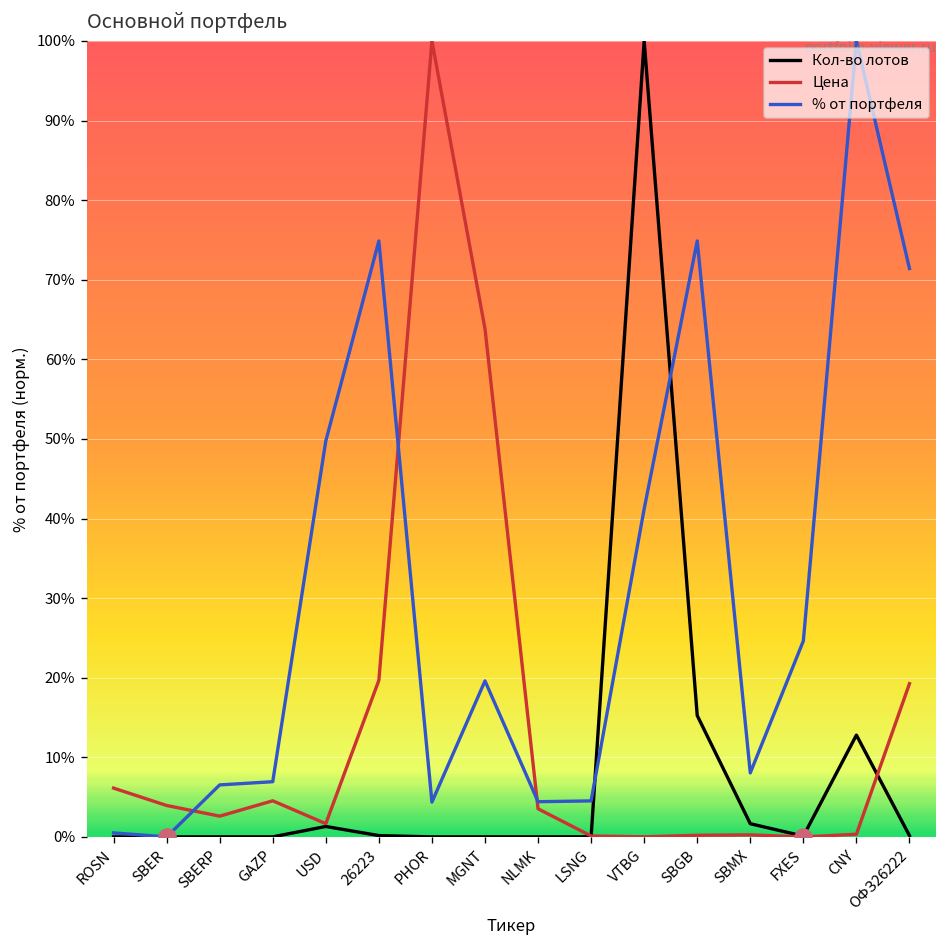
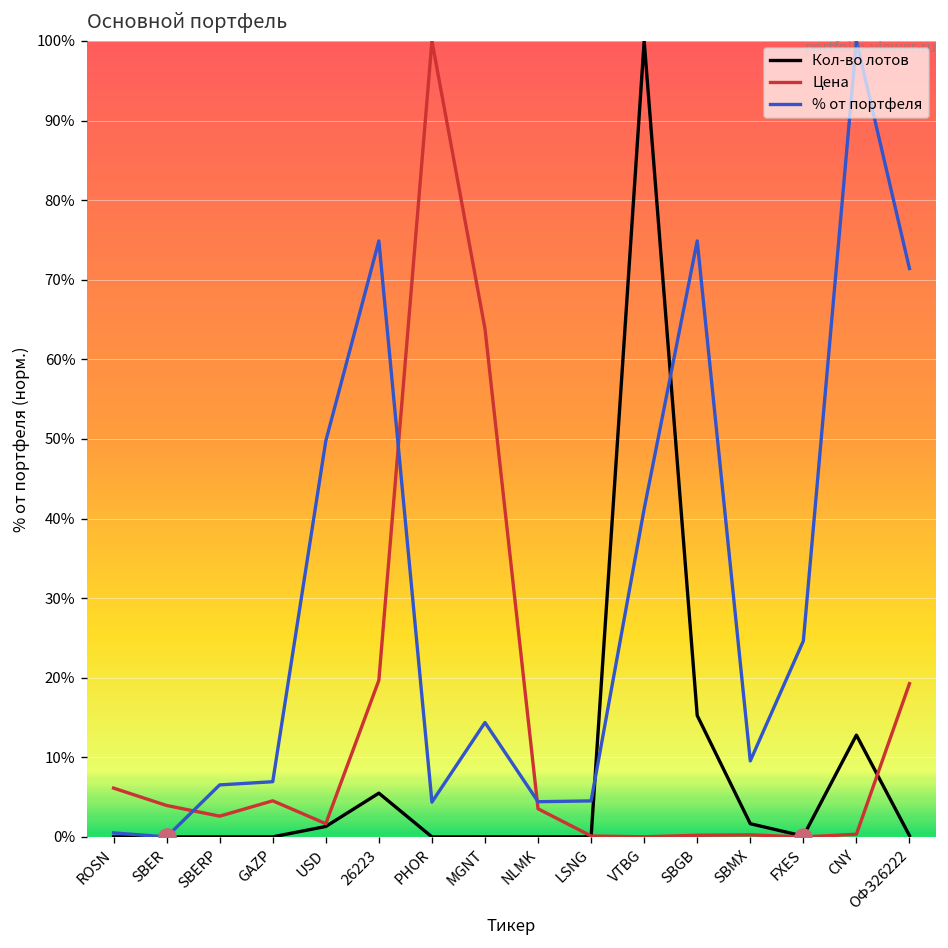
Кол-во лотов, 26223: 0% -> 5%
% от портфеля, MGNT: 20% -> 14%
% от портфеля, SBMX: 8% -> 10%
